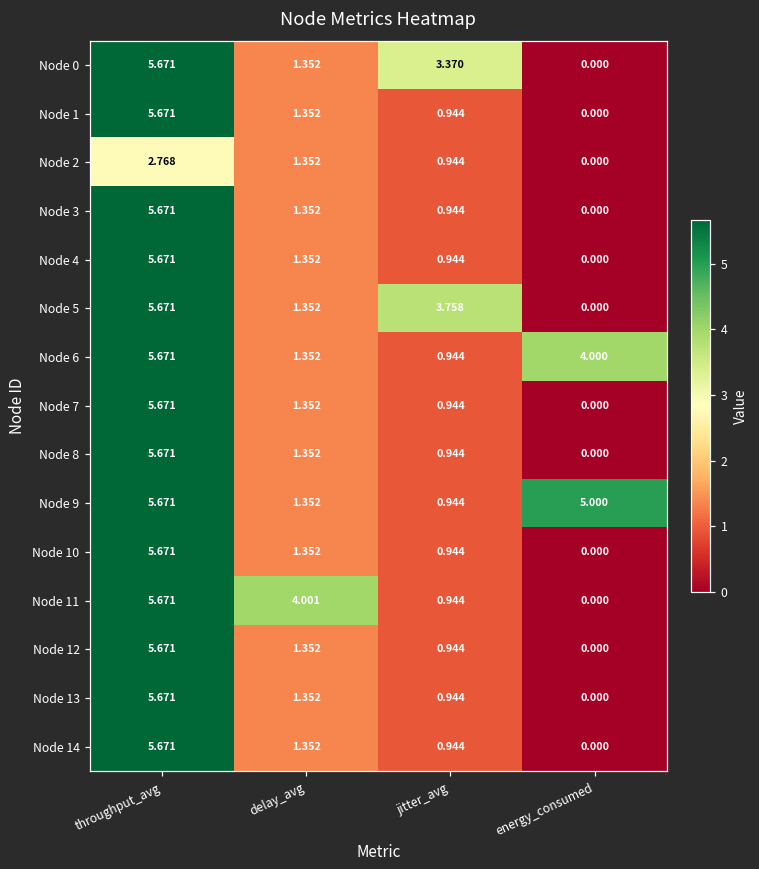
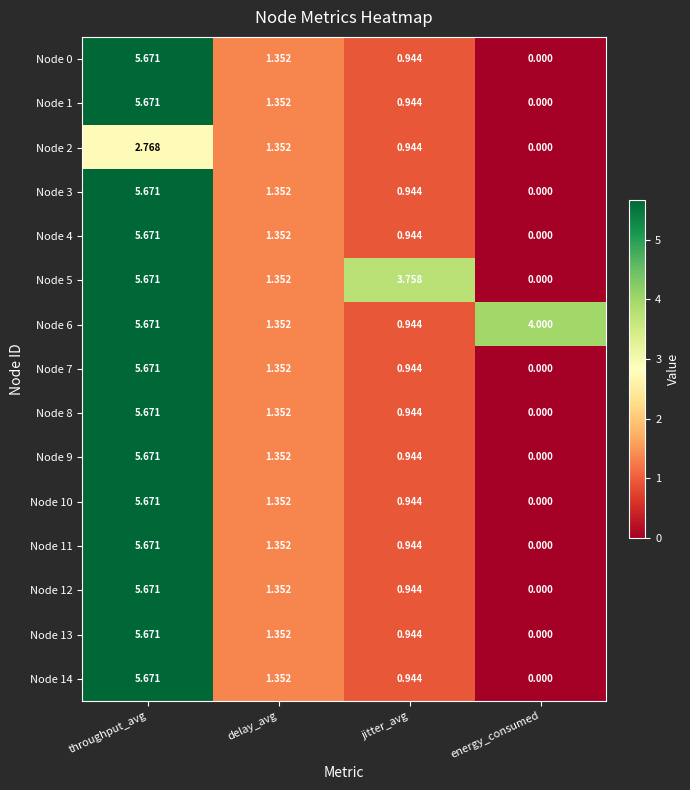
Node 0, jitter_avg: 3.370 -> 0.944
Node 9, energy_consumed: 5.000 -> 0.000
Node 11, delay_avg: 4.001 -> 1.352
